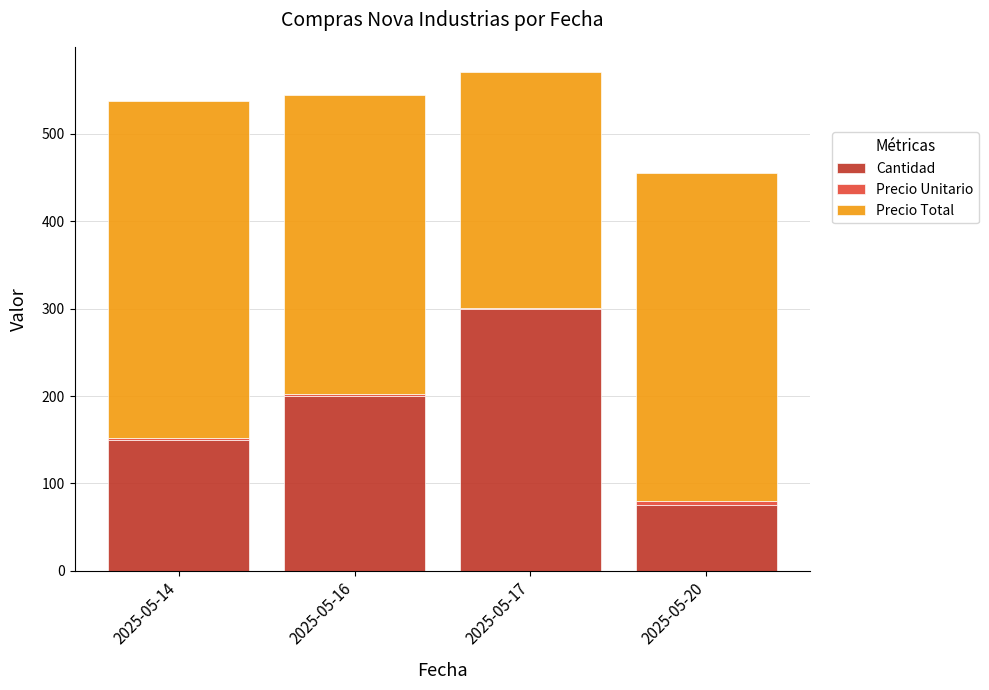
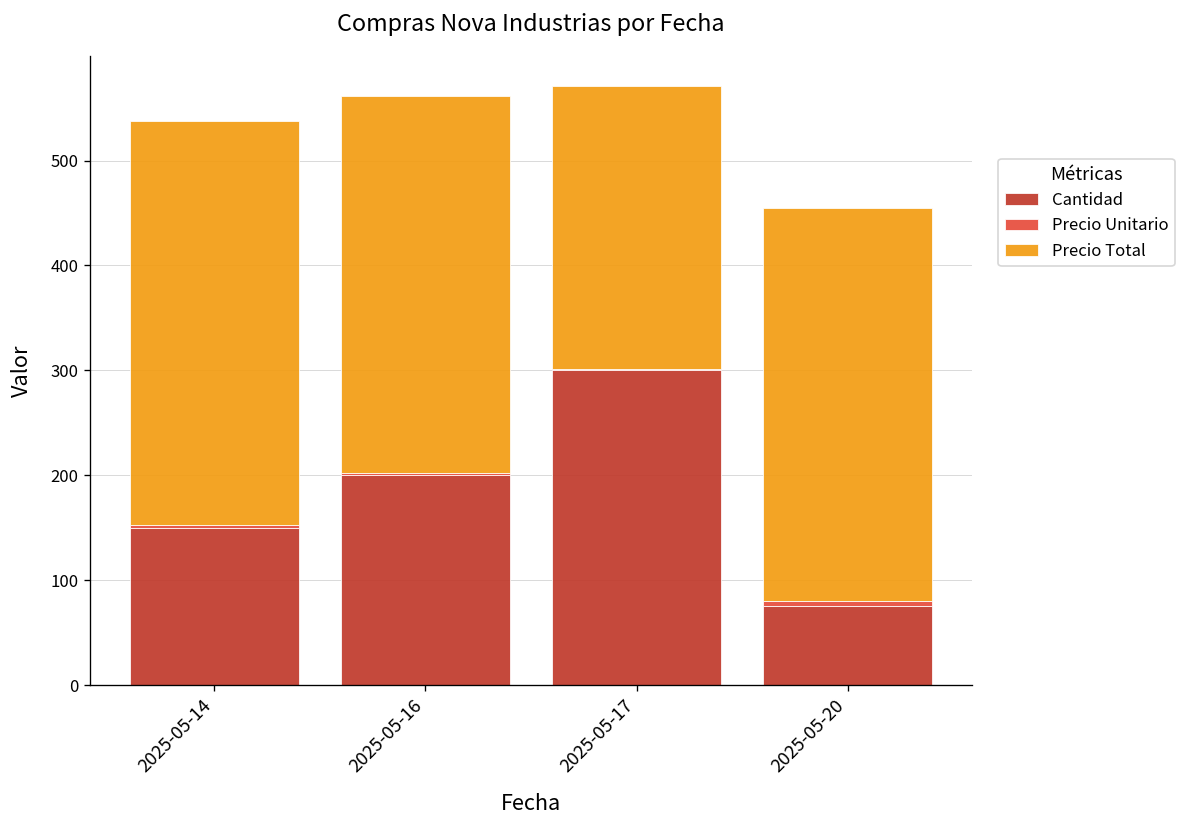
Precio Total, 2025-05-16: 340 -> 360
